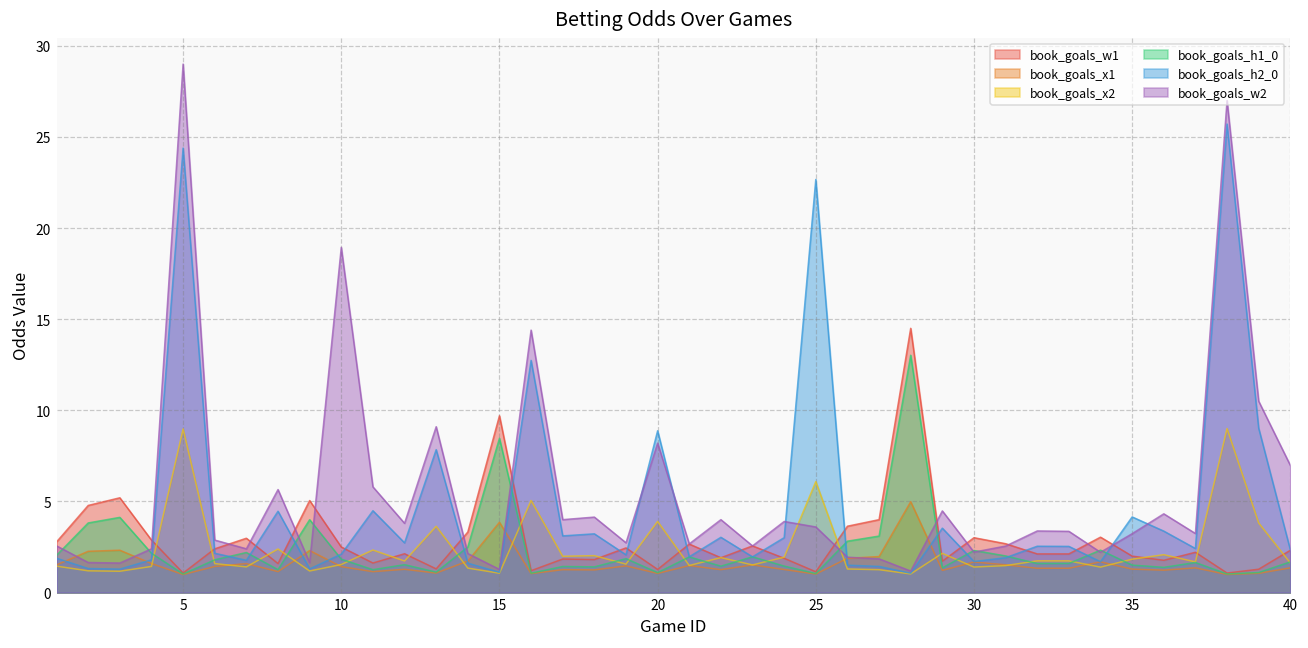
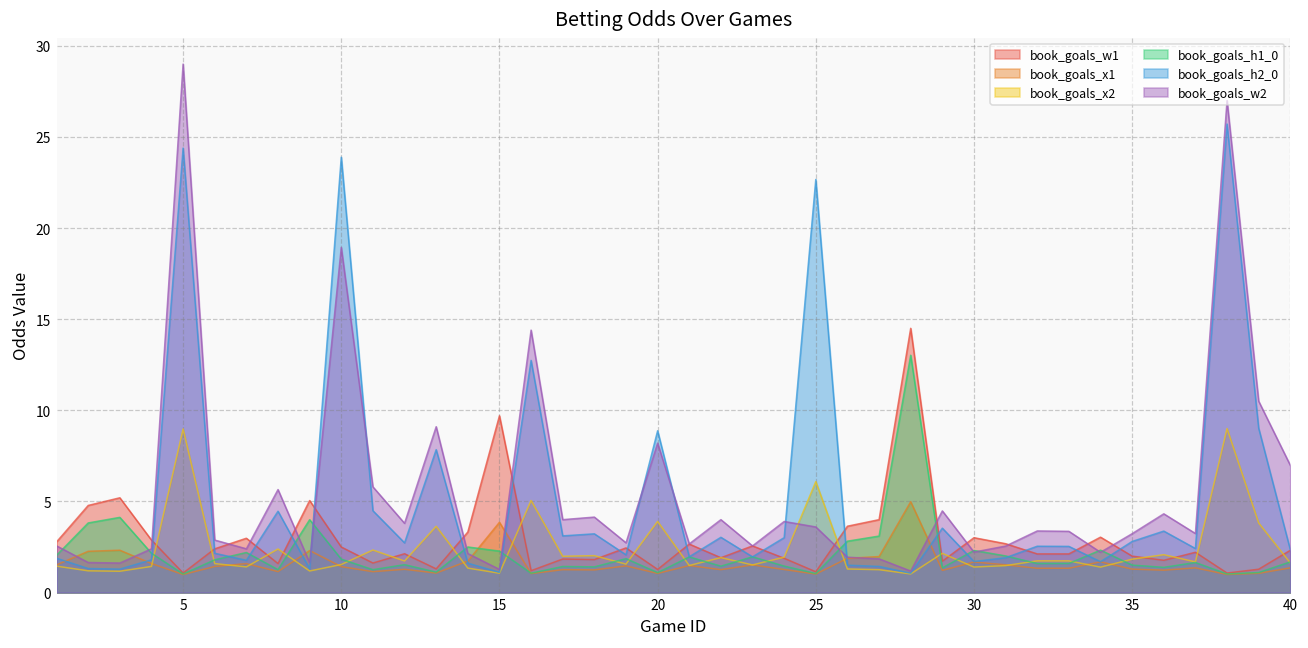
book_goals_h2_0, 10: 2.1 -> 23.9
book_goals_h1_0, 15: 8.5 -> 2.3
book_goals_h2_0, 35: 4.2 -> 2.8
